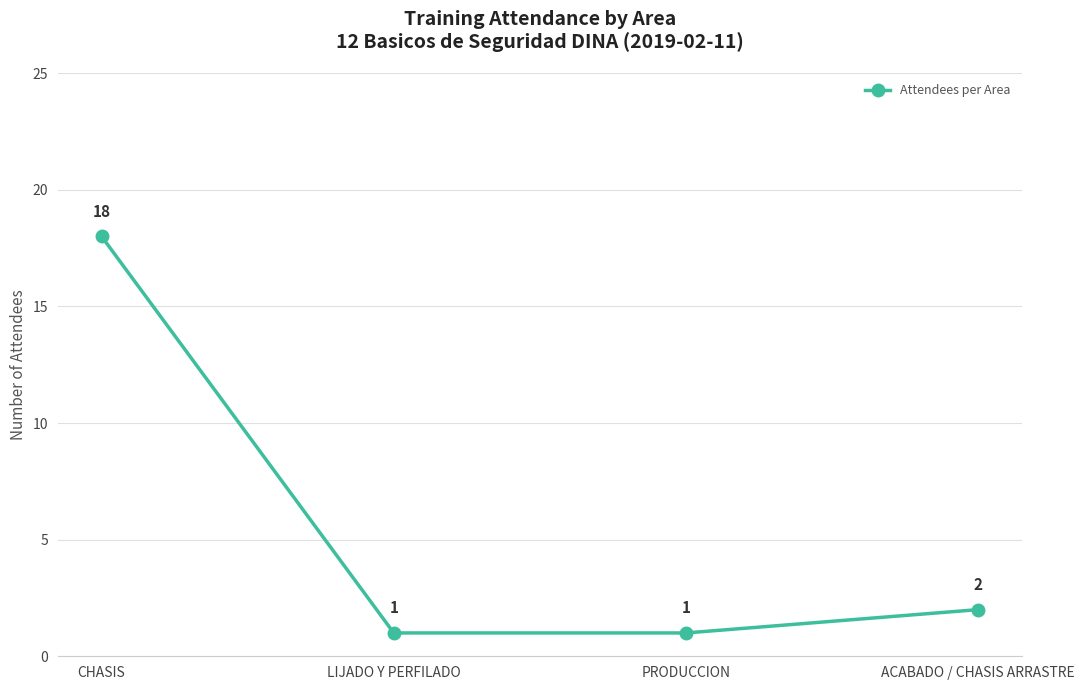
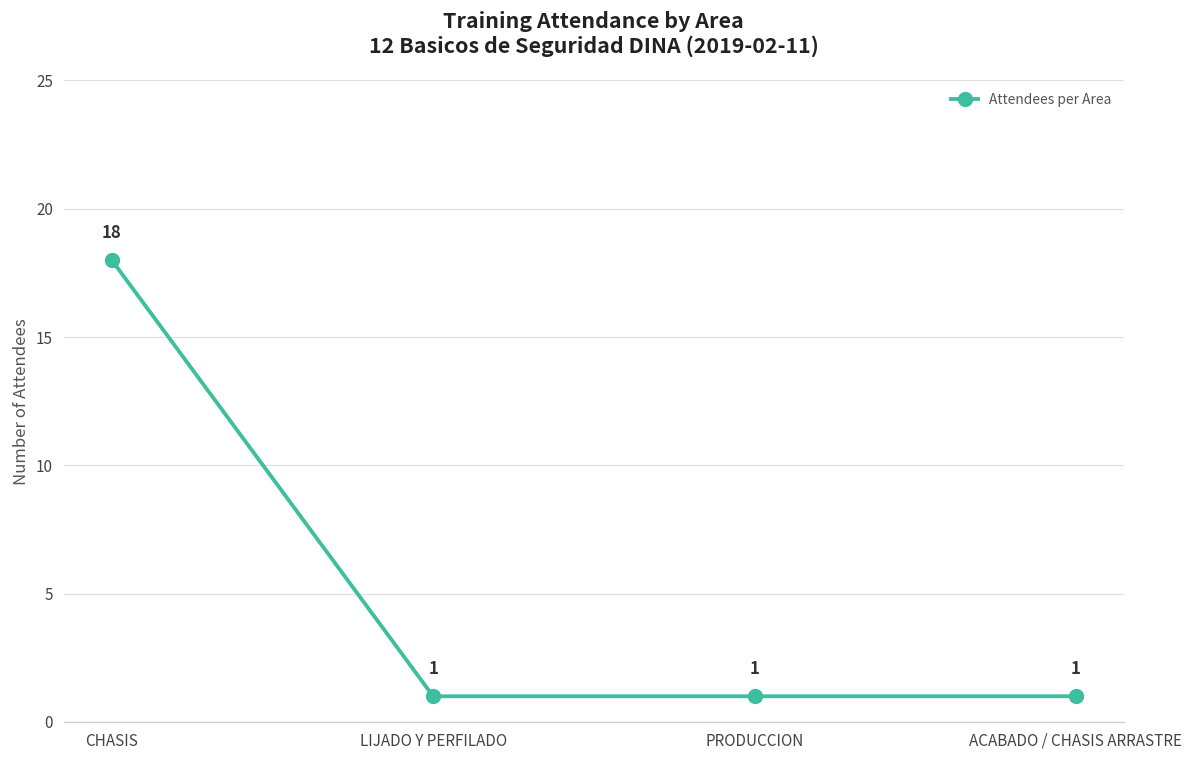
ACABADO / CHASIS ARRASTRE: 2 -> 1
